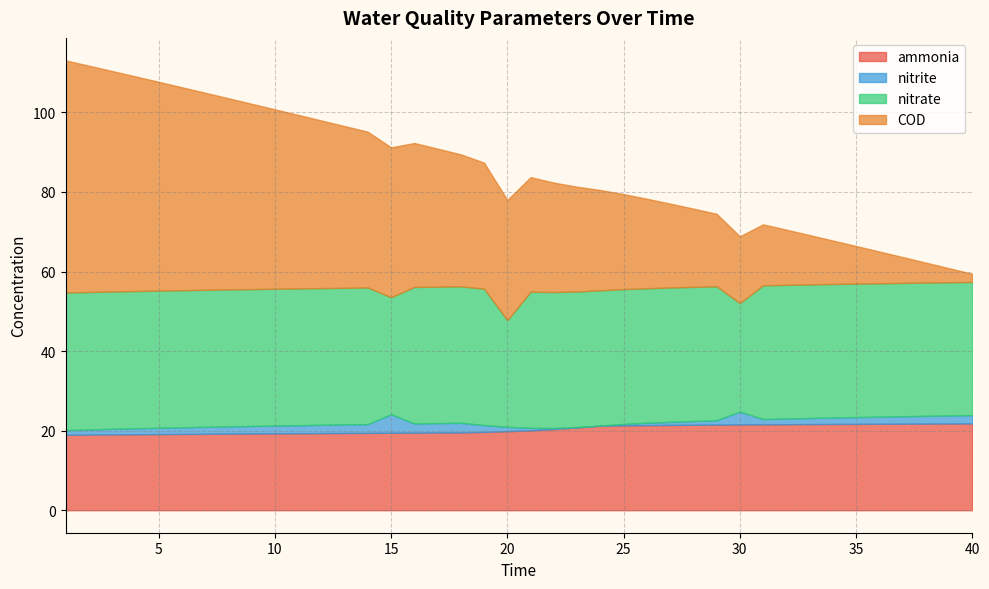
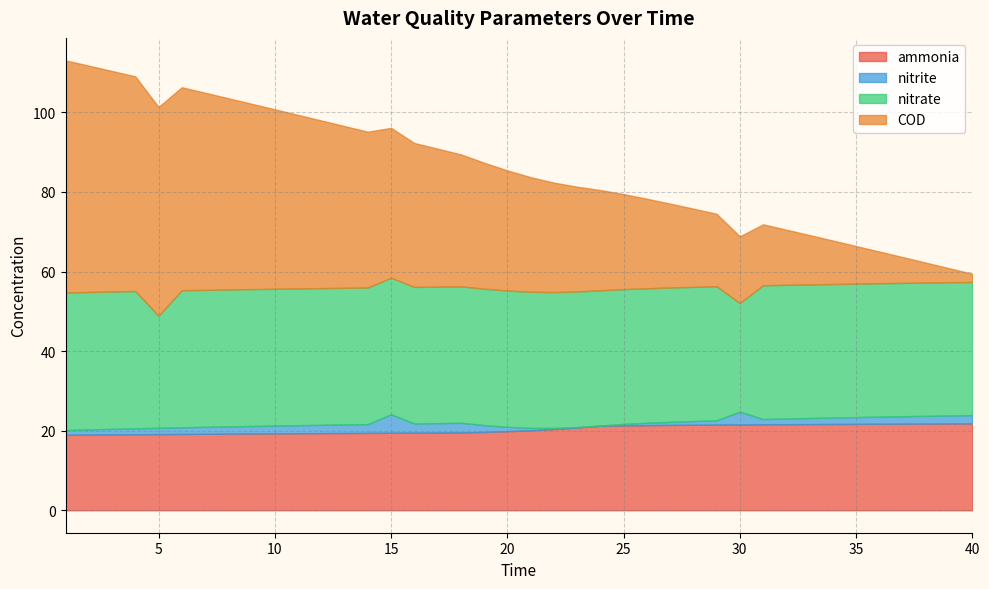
nitrate, 5: 34 -> 28
nitrate, 15: 29 -> 34
nitrate, 20: 27 -> 34
